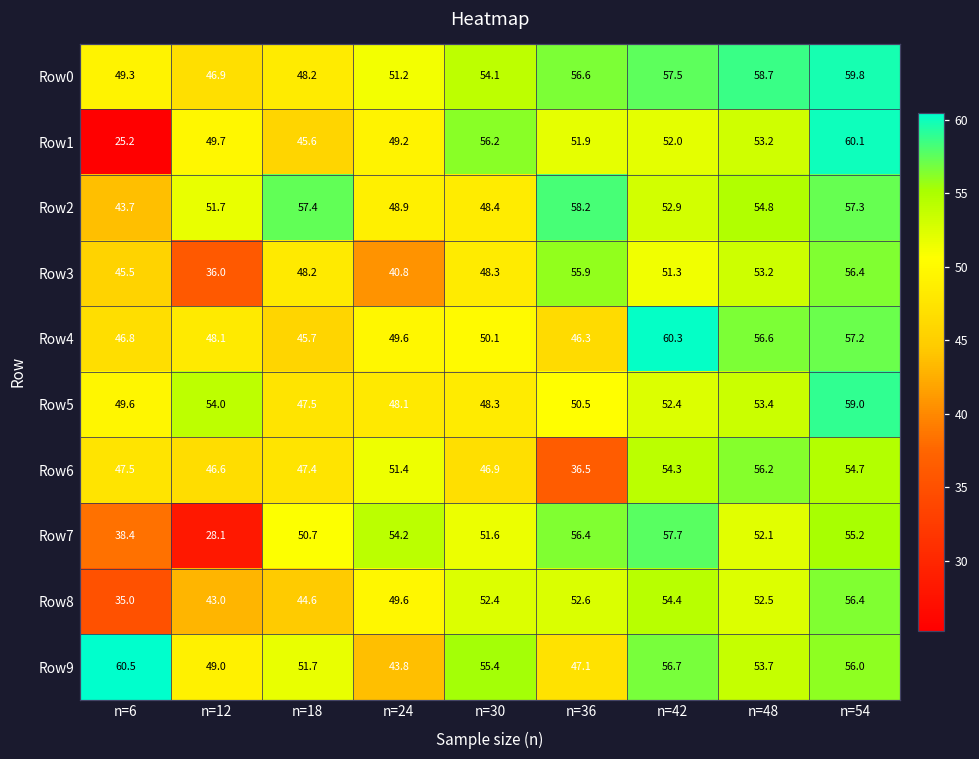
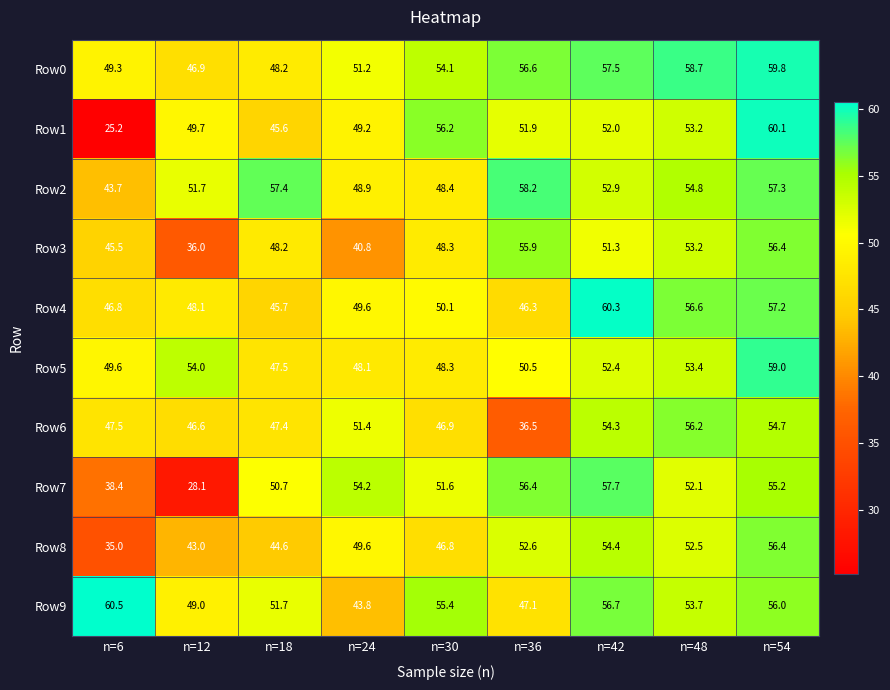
Row8, n=30: 52.4 -> 46.8
